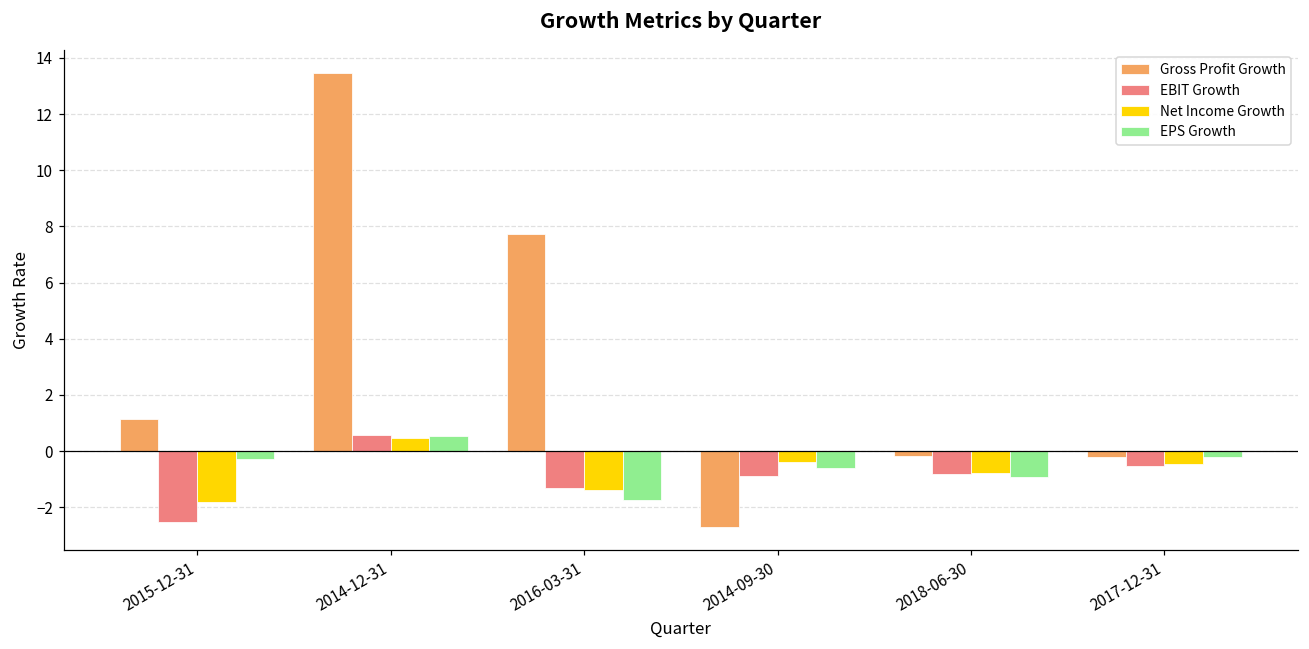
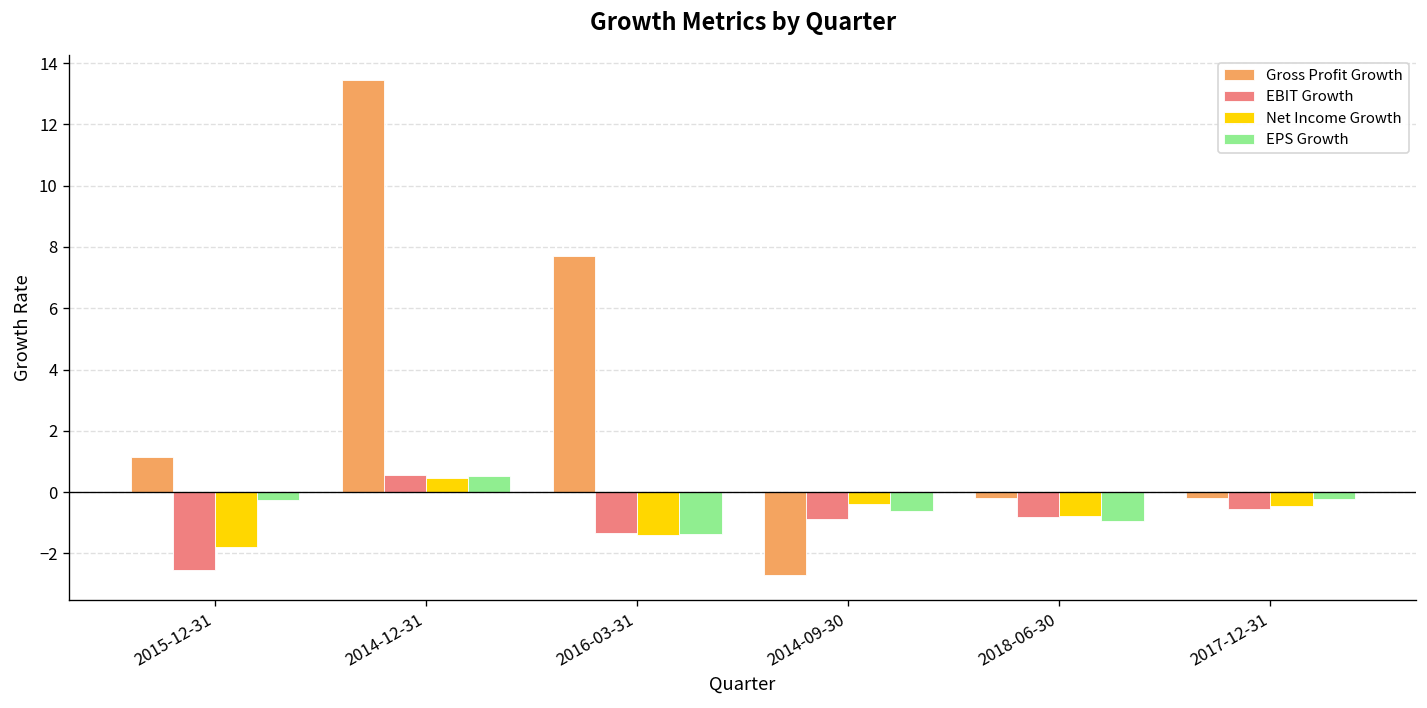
EPS Growth, 2016-03-31: -1.7 -> -1.4
